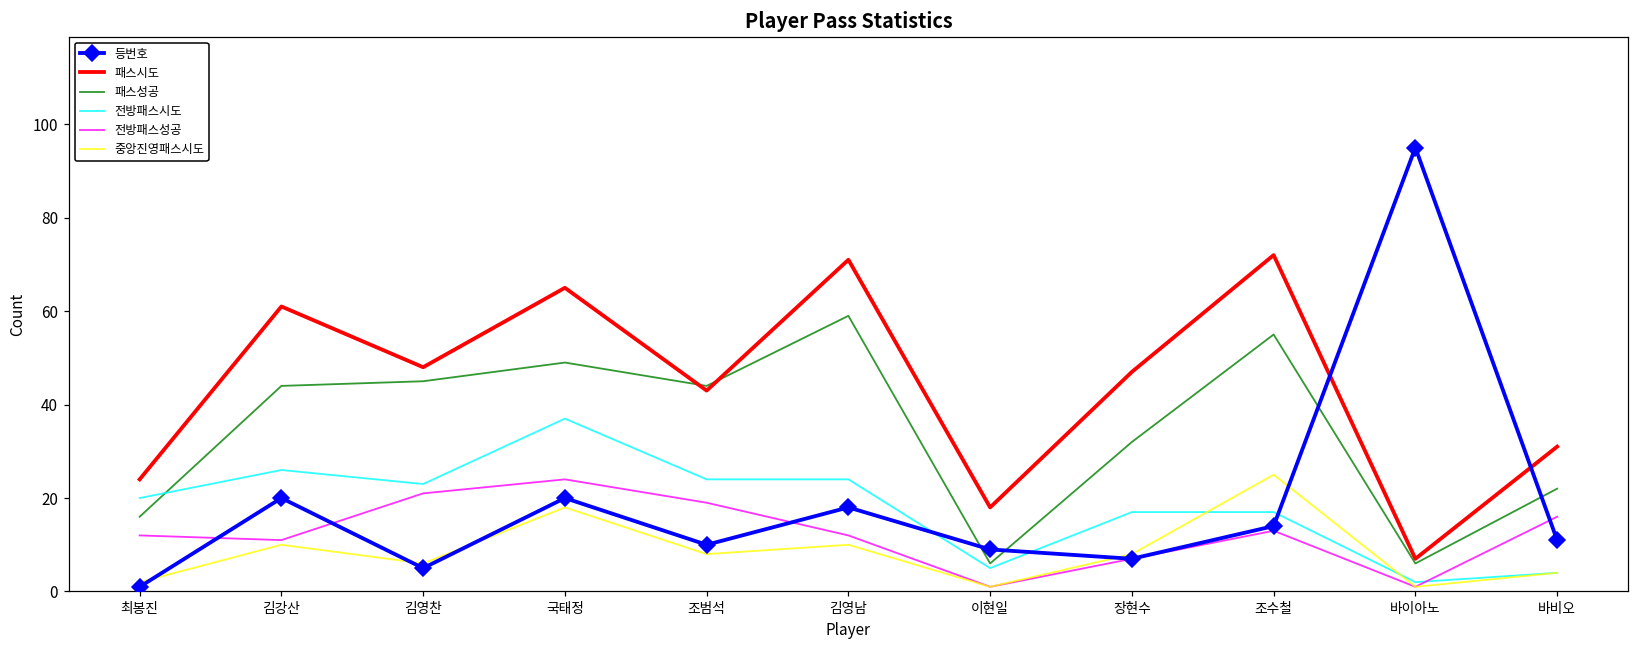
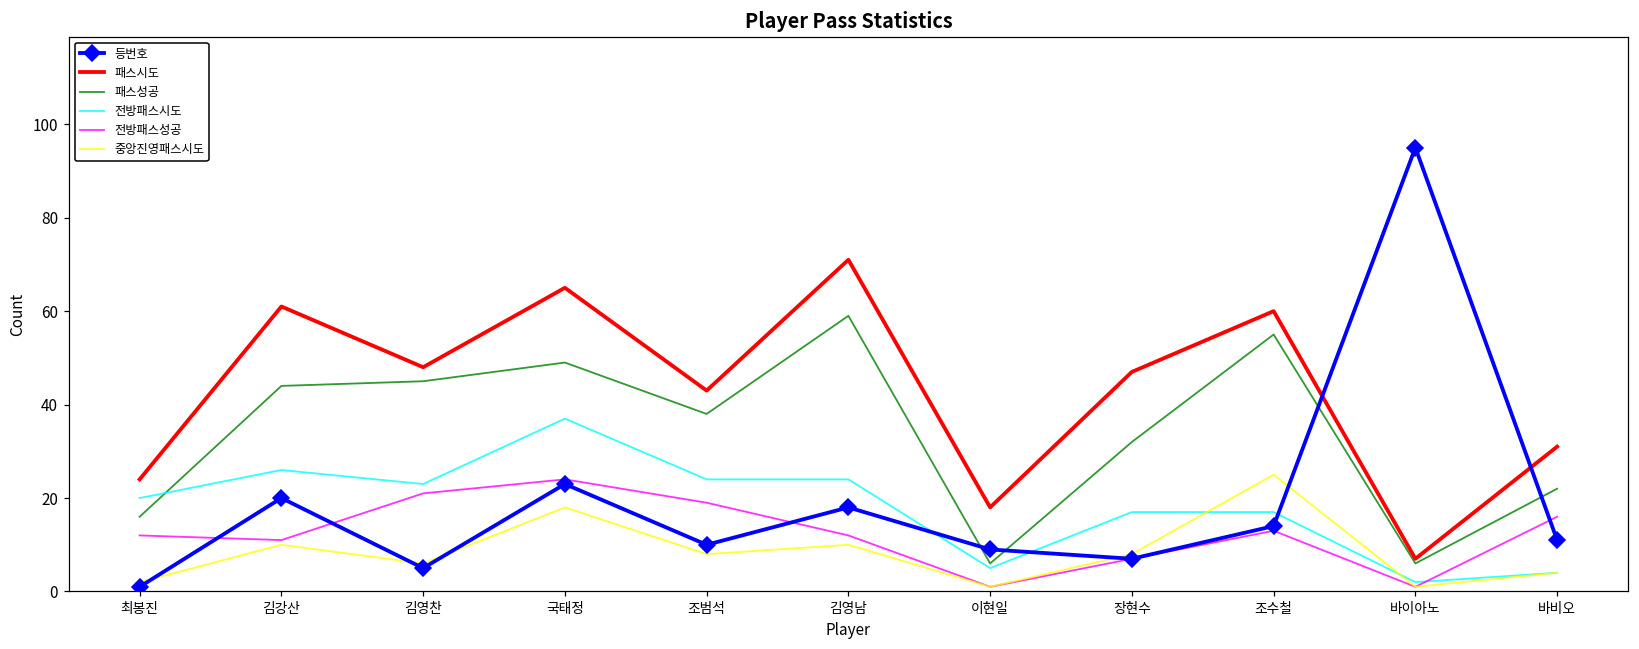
등번호, 국태정: 20 -> 23
패스성공, 조범석: 44 -> 38
패스시도, 조수철: 72 -> 60
